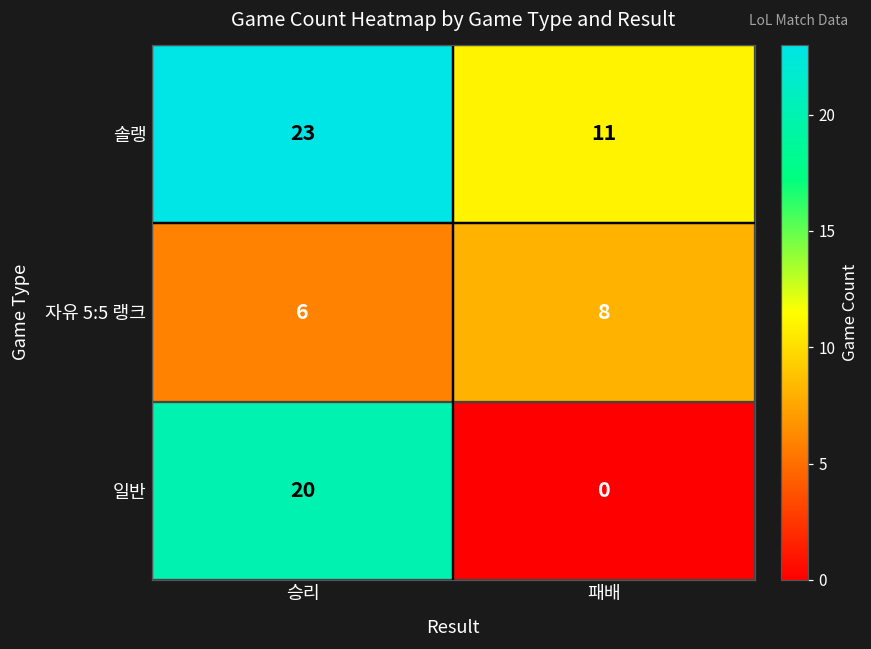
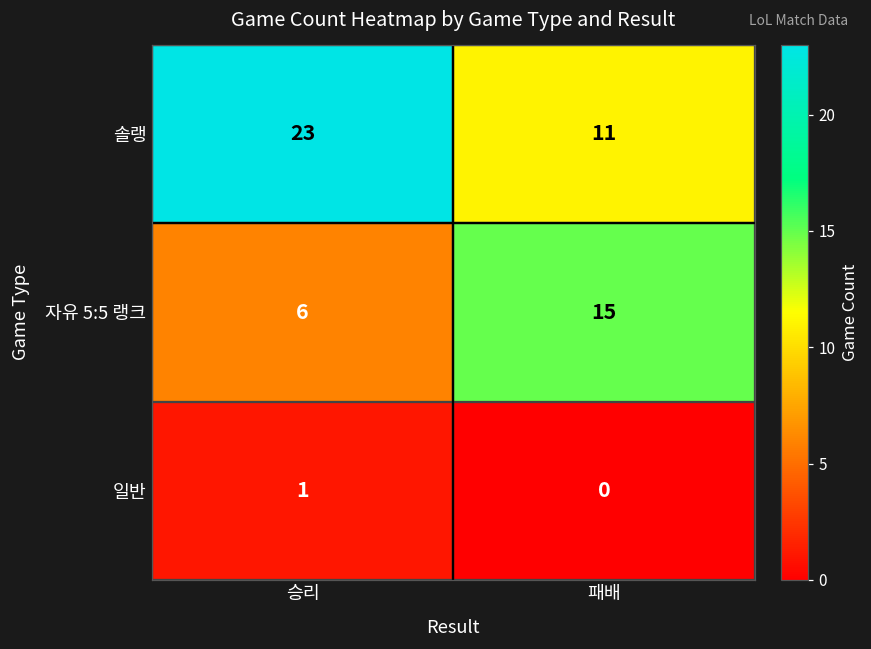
자유 5:5 랭크, 패배: 8 -> 15
일반, 승리: 20 -> 1
